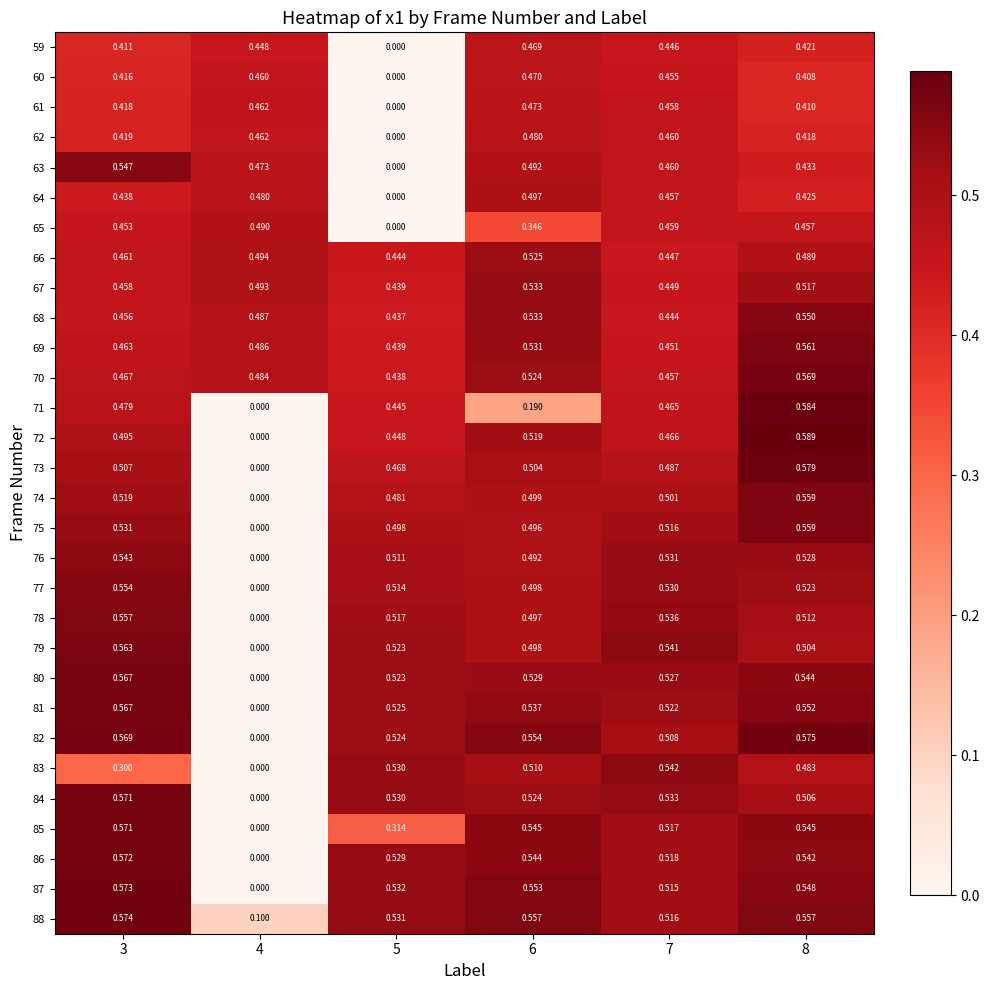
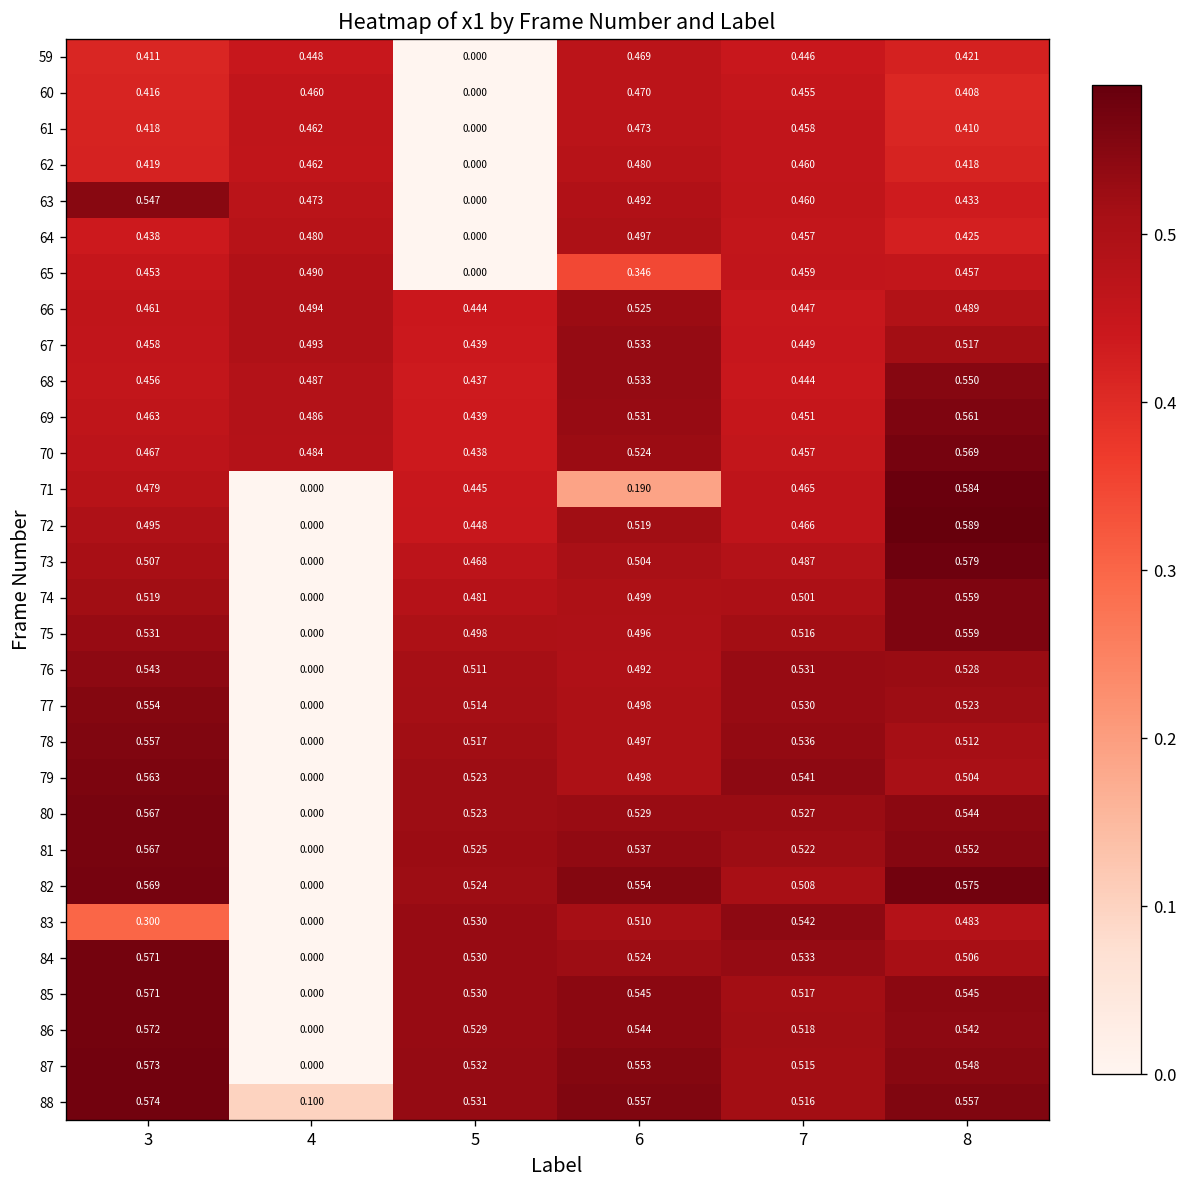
85, 5: 0.314 -> 0.530
